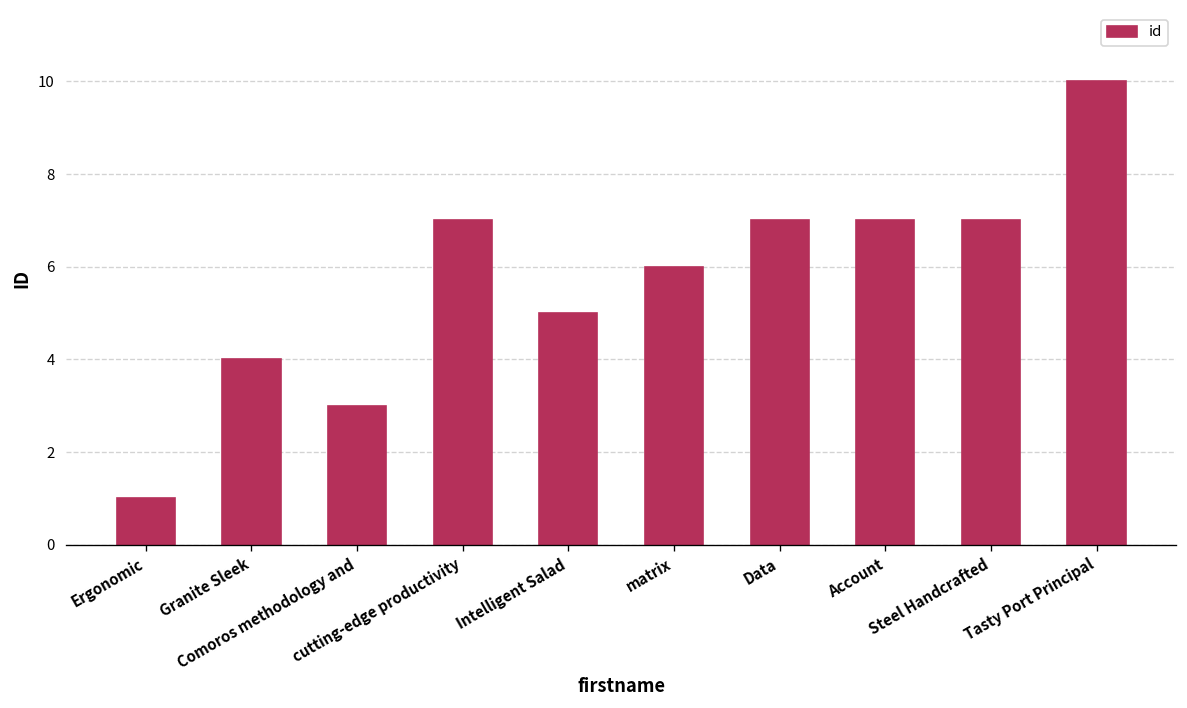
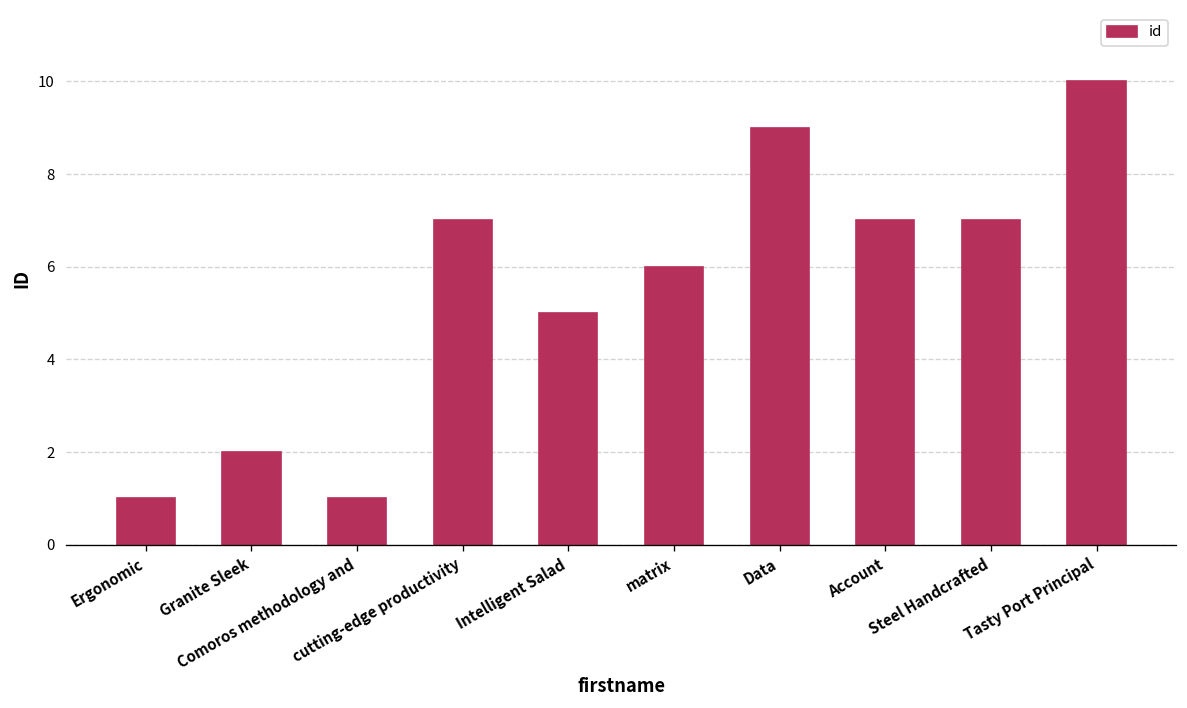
Granite Sleek: 4 -> 2
Comoros methodology and: 3 -> 1
Data: 7 -> 9
